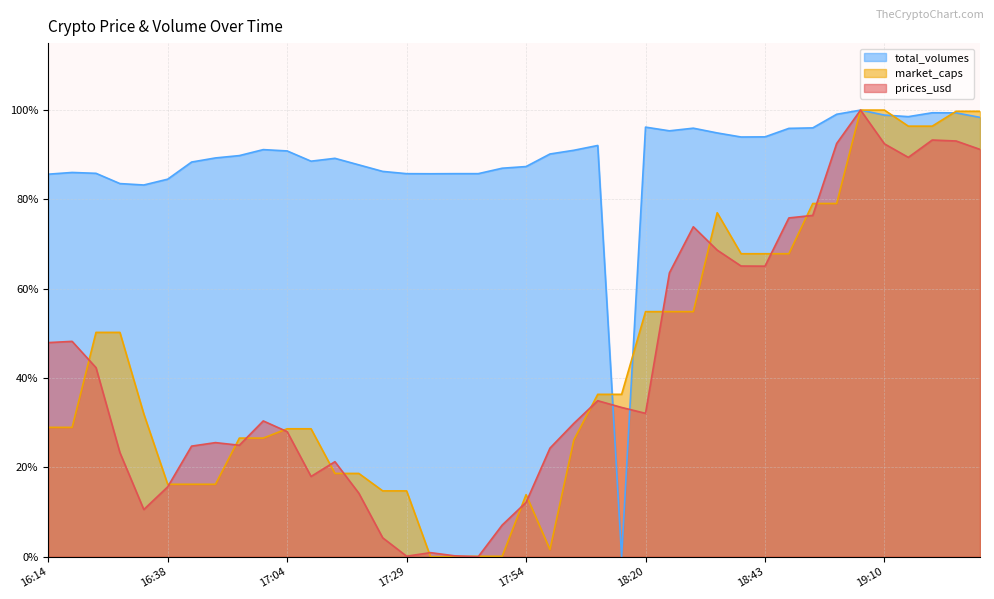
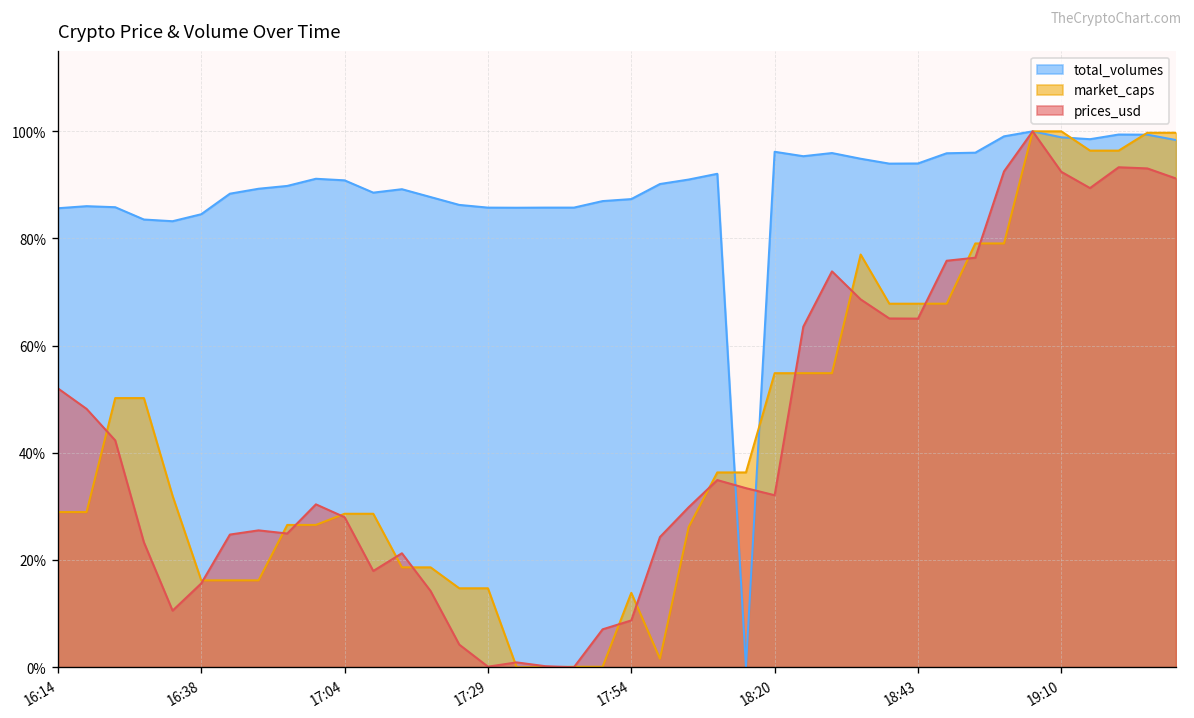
prices_usd, 16:14: 48% -> 52%
prices_usd, 17:54: 12% -> 9%
